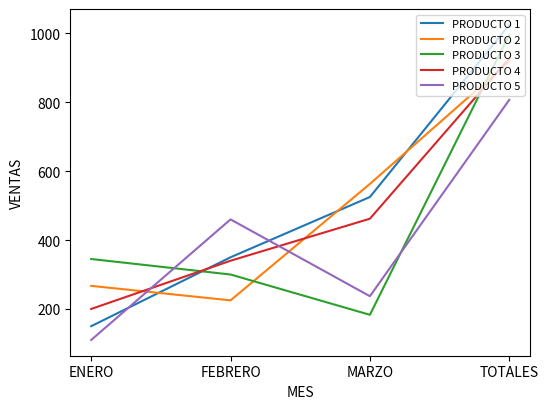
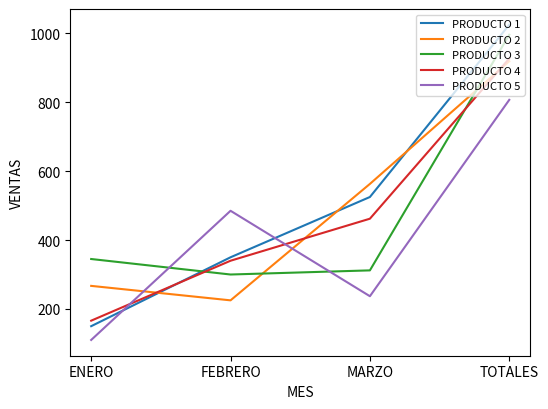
PRODUCTO 4, ENERO: 200 -> 170
PRODUCTO 5, FEBRERO: 460 -> 490
PRODUCTO 3, MARZO: 180 -> 310
